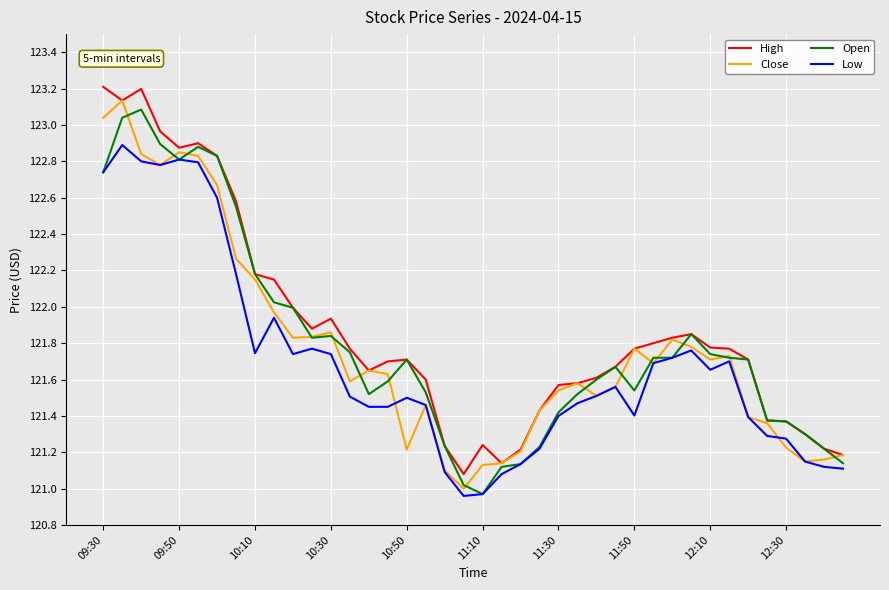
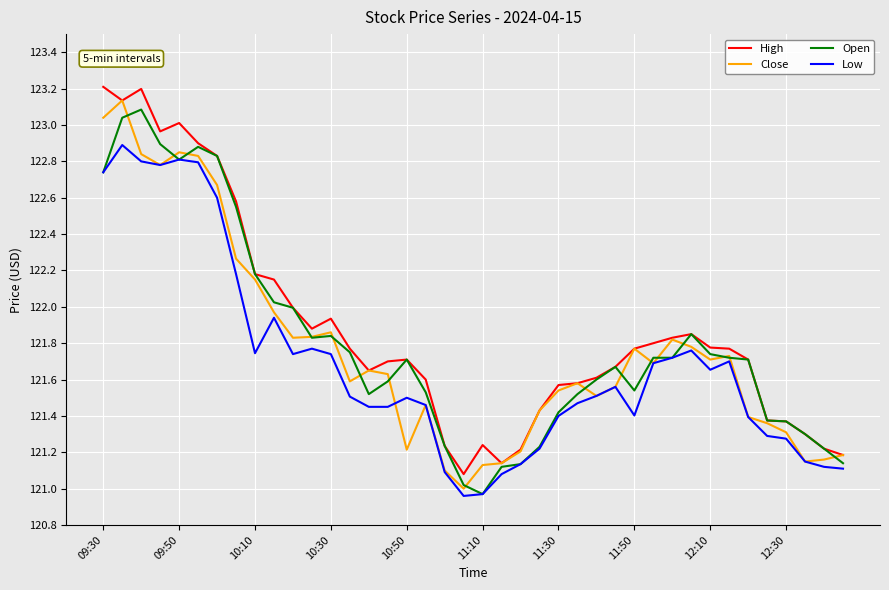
High, 09:50: 122.88 -> 123.01
Close, 12:30: 121.23 -> 121.31
